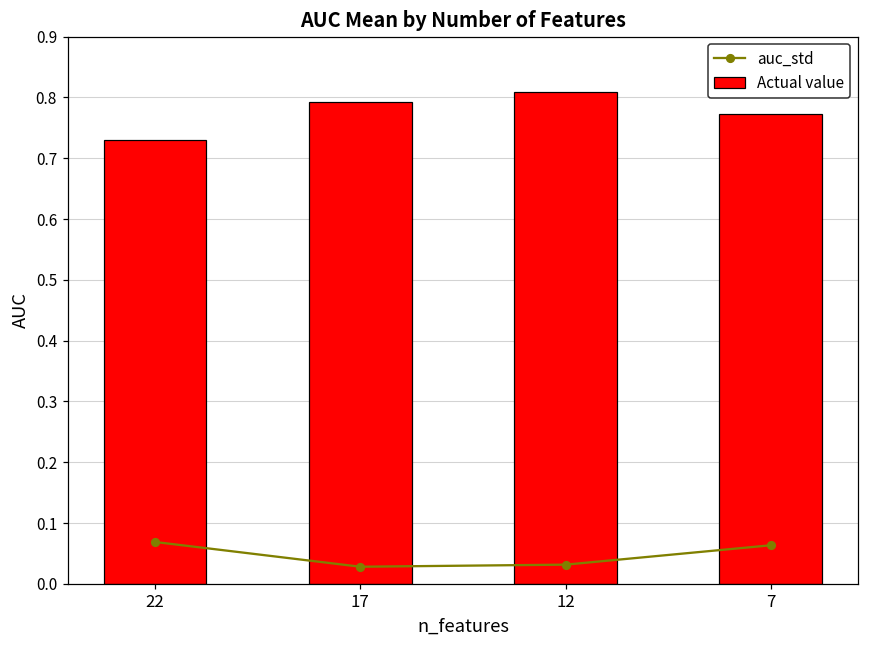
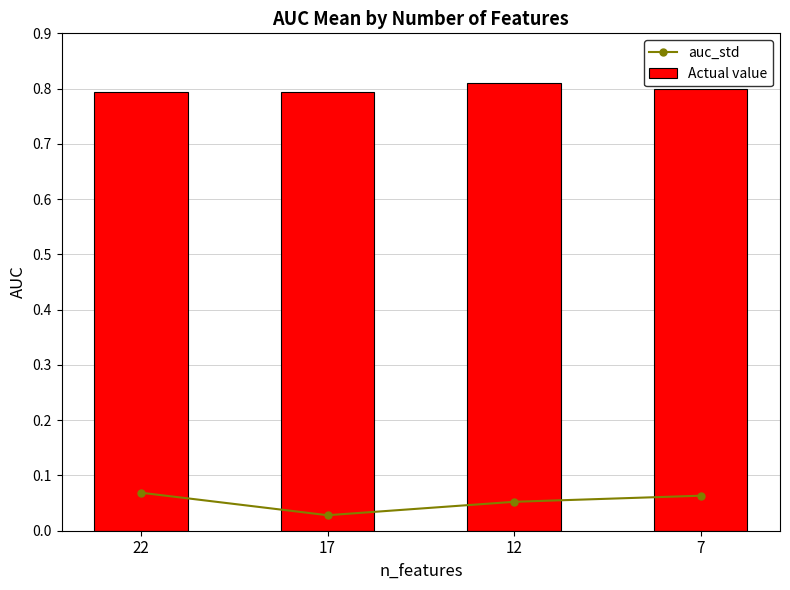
Actual value, 22: 0.73 -> 0.79
auc_std, 12: 0.03 -> 0.05
Actual value, 7: 0.77 -> 0.80
